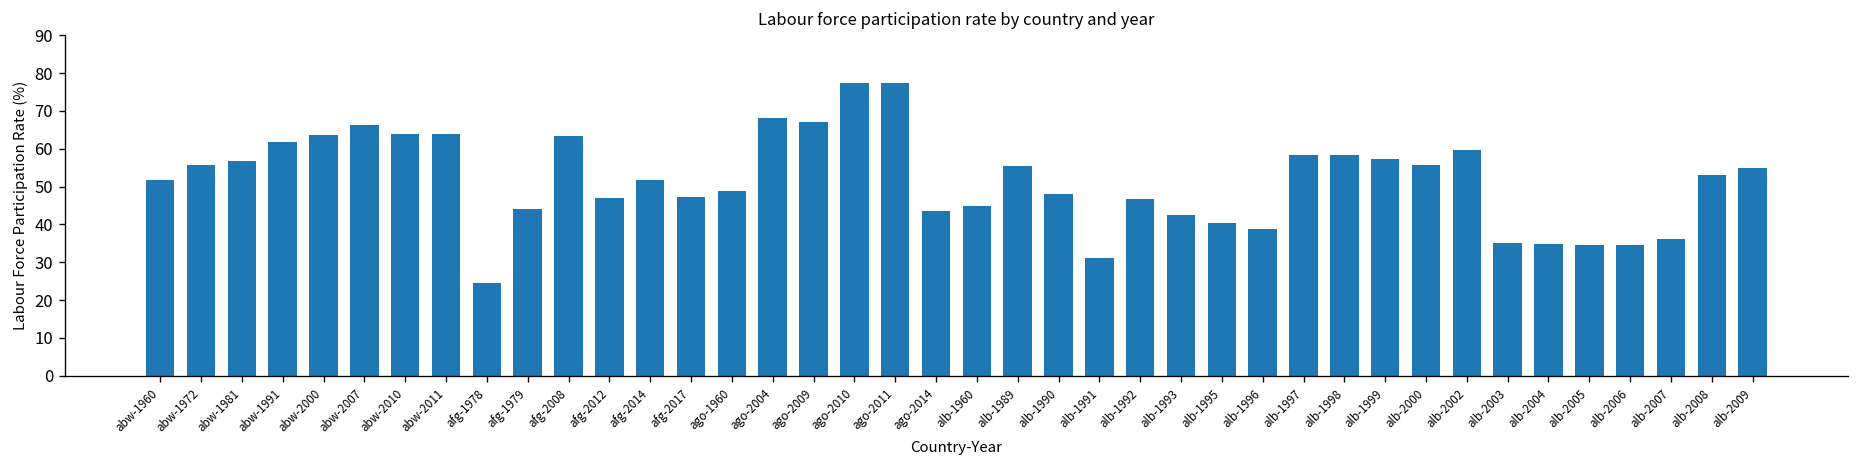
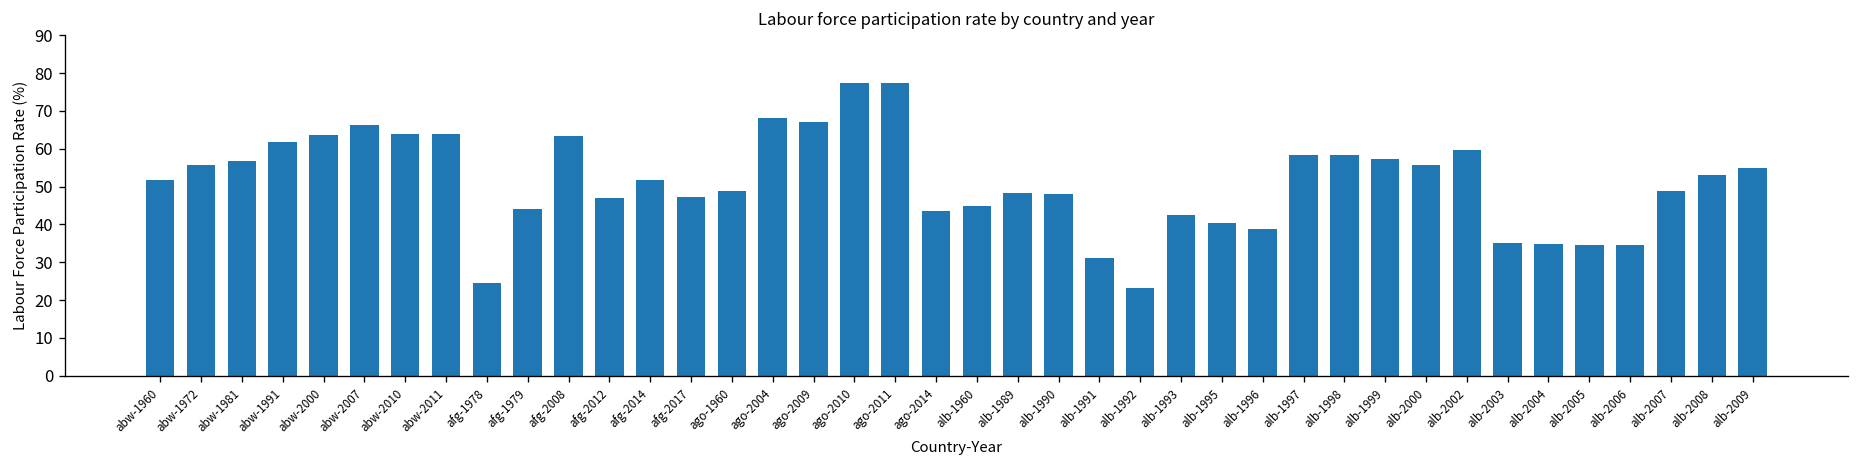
alb-1989: 55 -> 48
alb-1992: 47 -> 23
alb-2007: 36 -> 49
